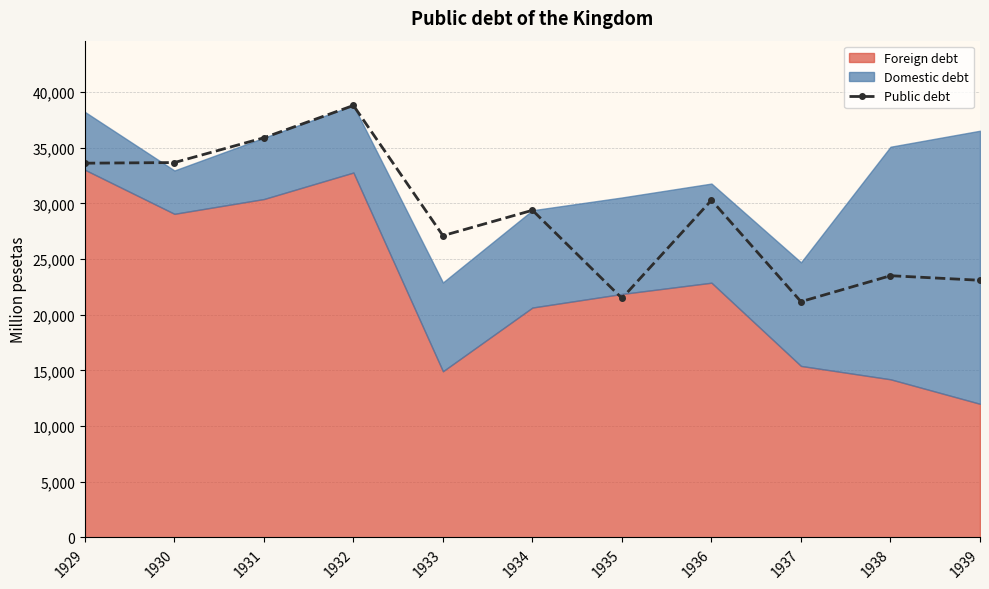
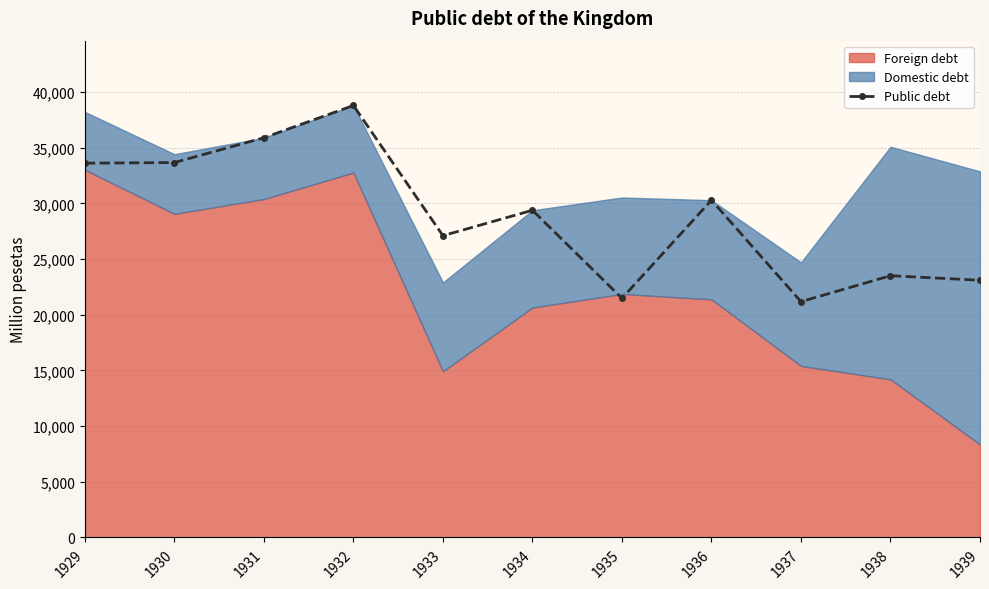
Domestic debt, 1930: 3,900 -> 5,400
Foreign debt, 1936: 22,900 -> 21,400
Foreign debt, 1939: 12,000 -> 8,400
